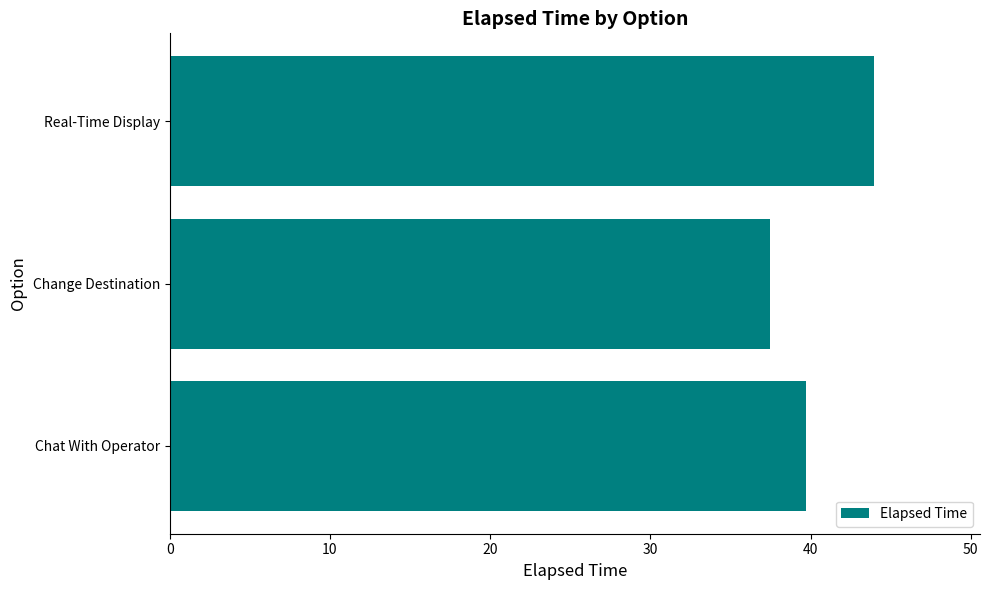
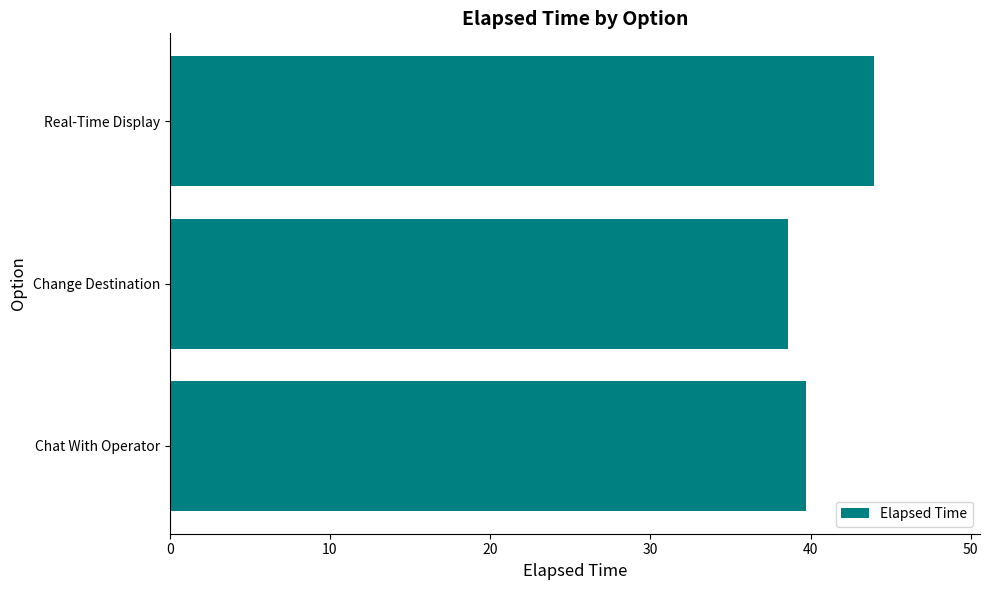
Change Destination: 37.5 -> 38.6
